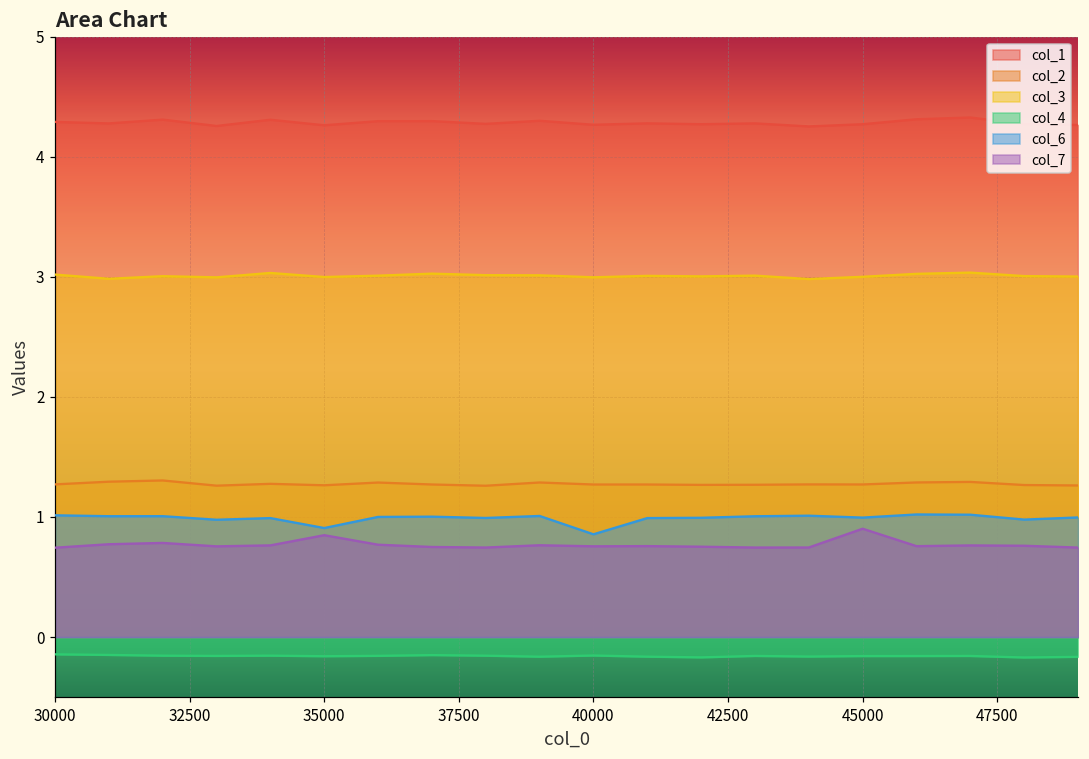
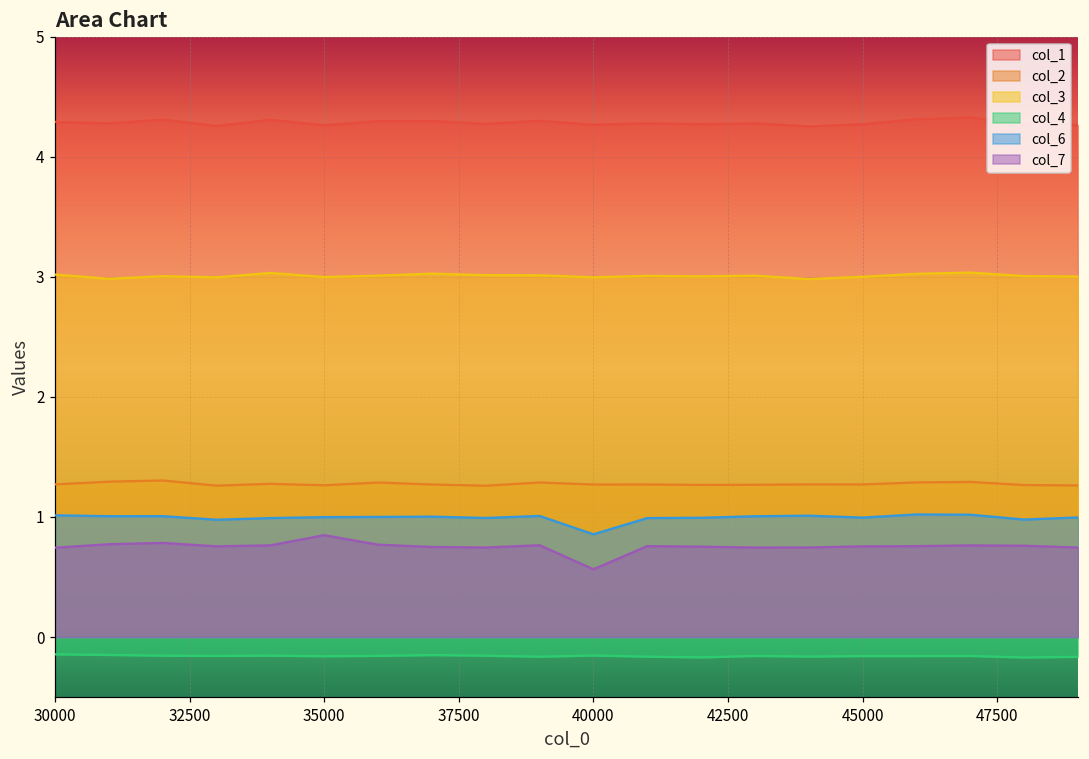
col_6, 35000: 0.91 -> 1.00
col_7, 40000: 0.76 -> 0.56
col_7, 45000: 0.90 -> 0.76
